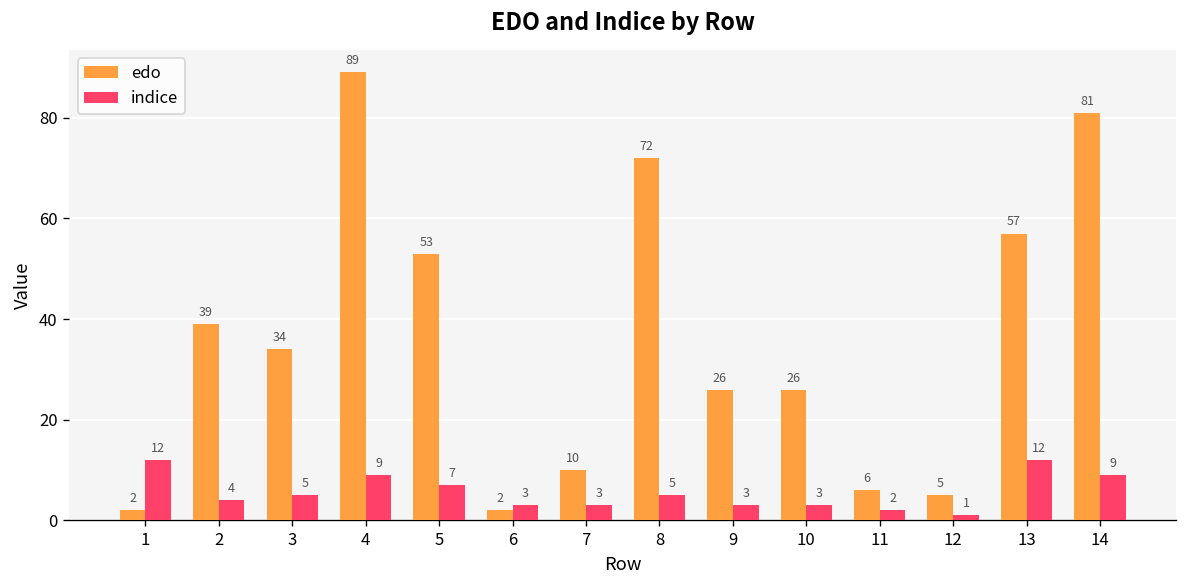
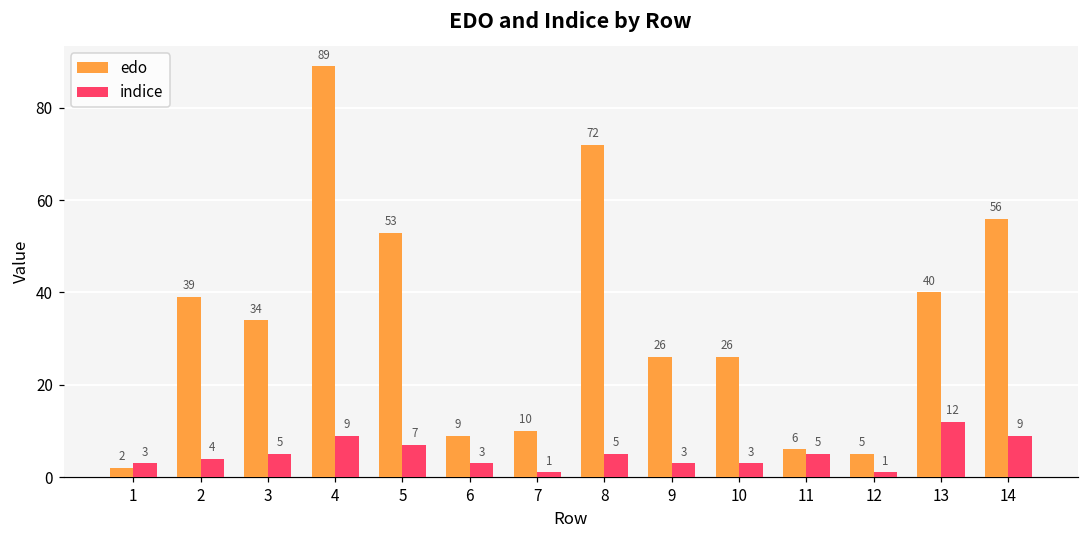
indice, 1: 12 -> 3
edo, 6: 2 -> 9
indice, 7: 3 -> 1
indice, 11: 2 -> 5
edo, 13: 57 -> 40
edo, 14: 81 -> 56
